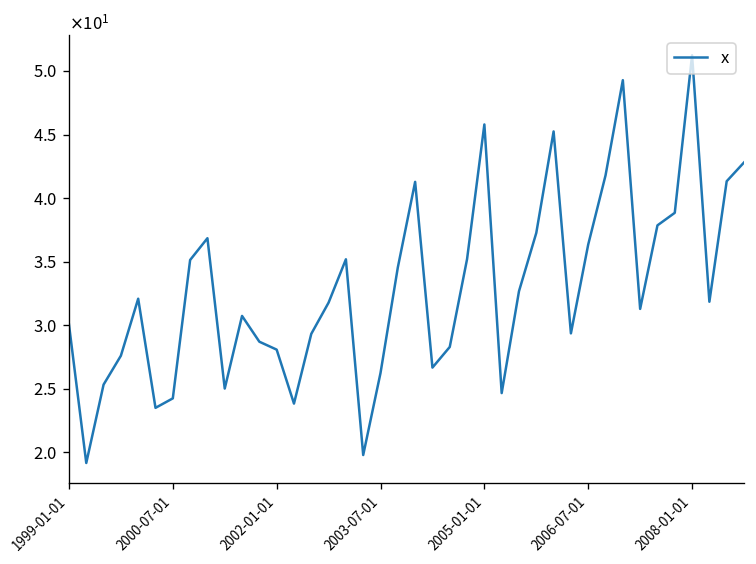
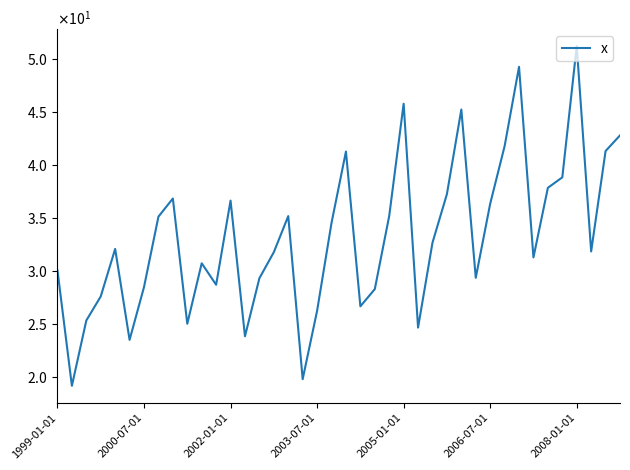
2000-07-01: 24.2 -> 28.5
2002-01-01: 28.1 -> 36.6
